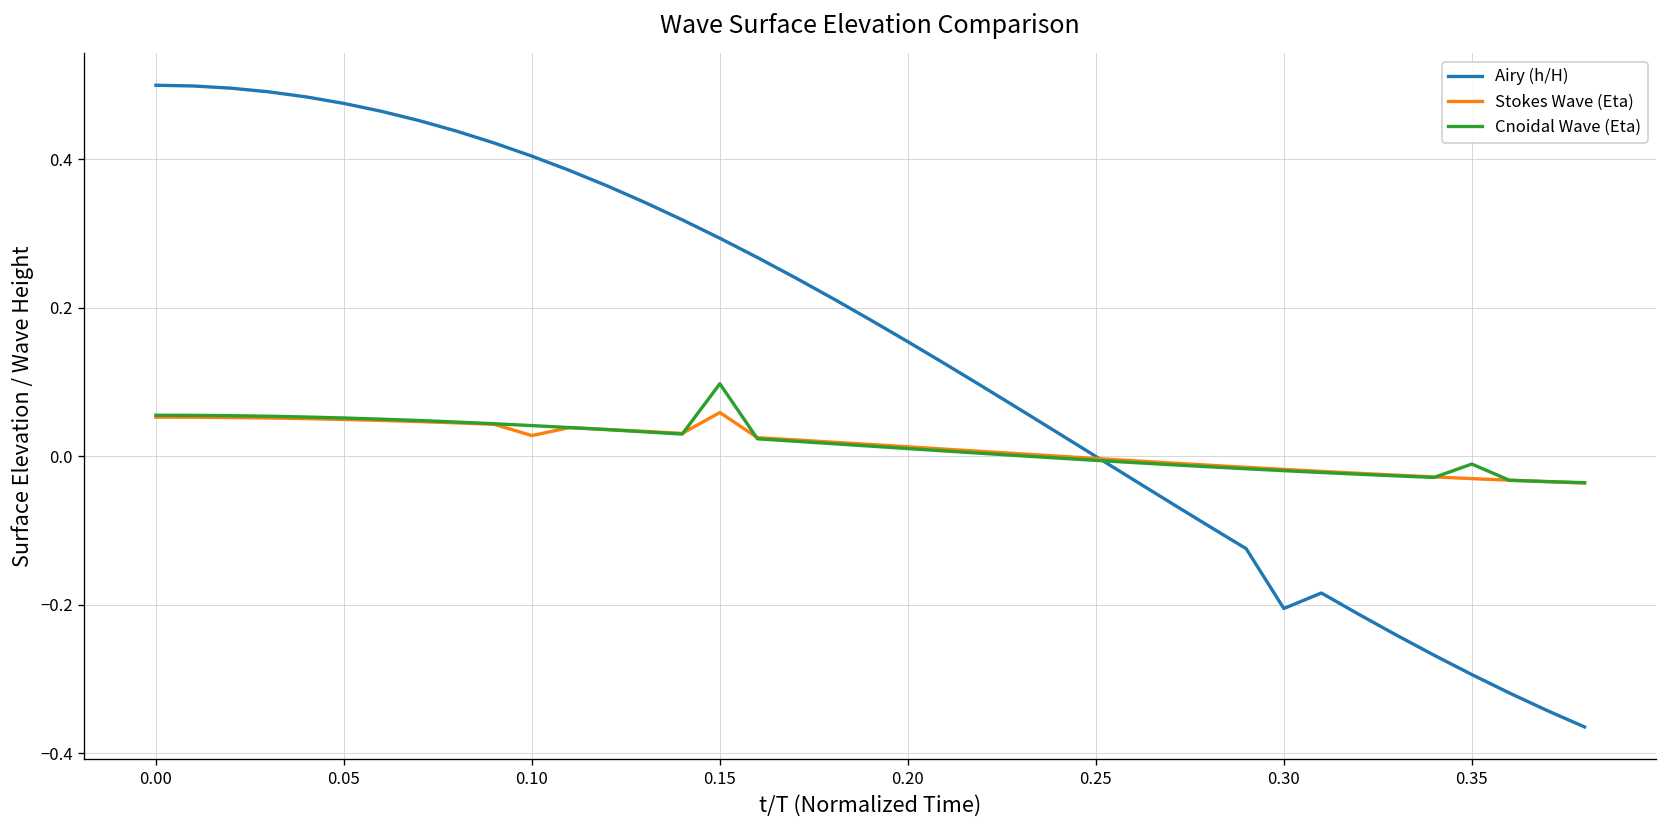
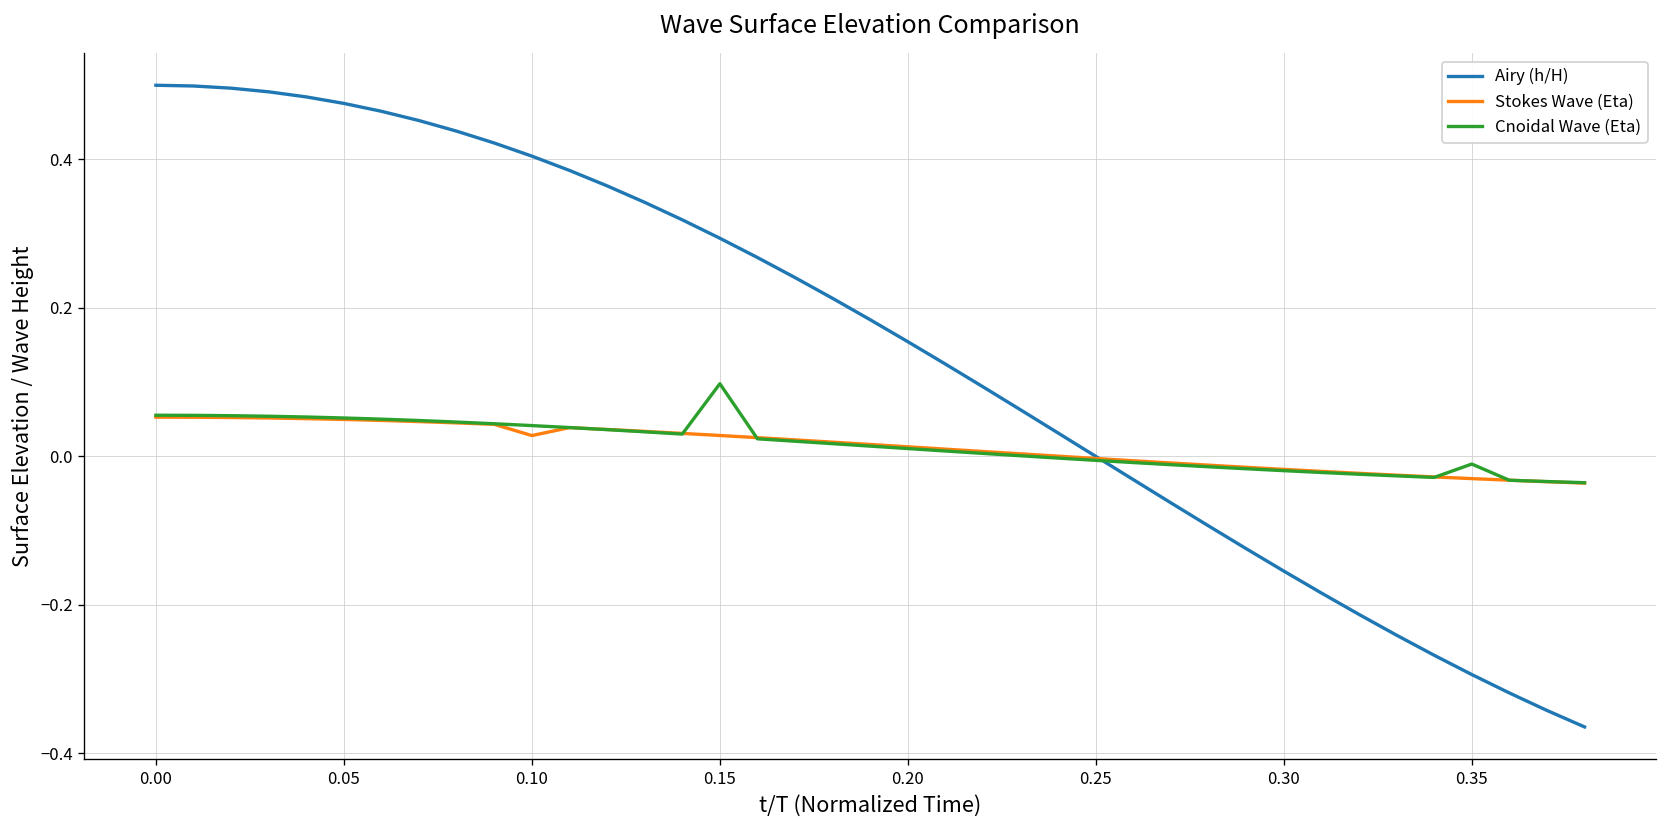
Stokes Wave (Eta), 0.15: 0.06 -> 0.03
Airy (h/H), 0.30: -0.20 -> -0.15
